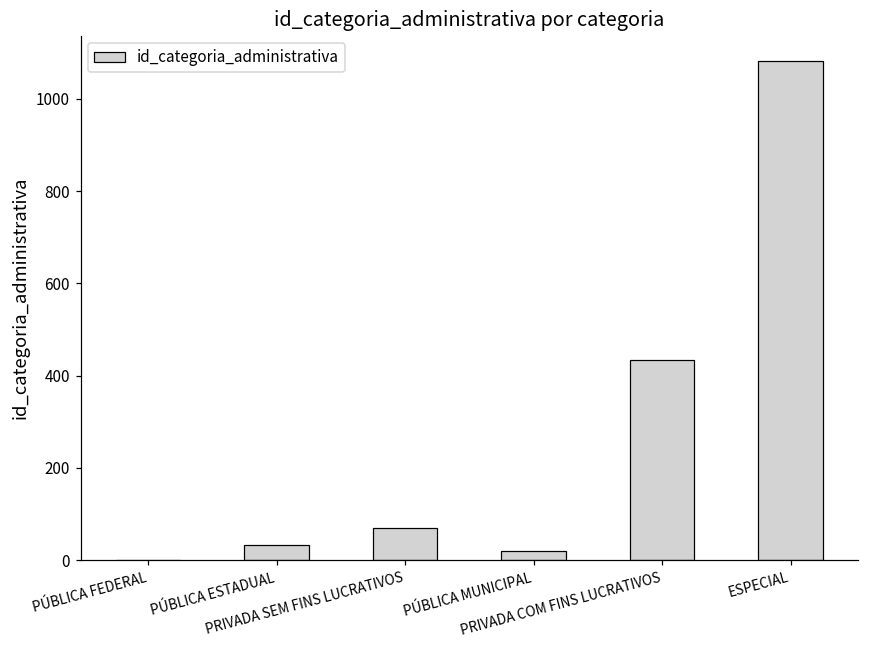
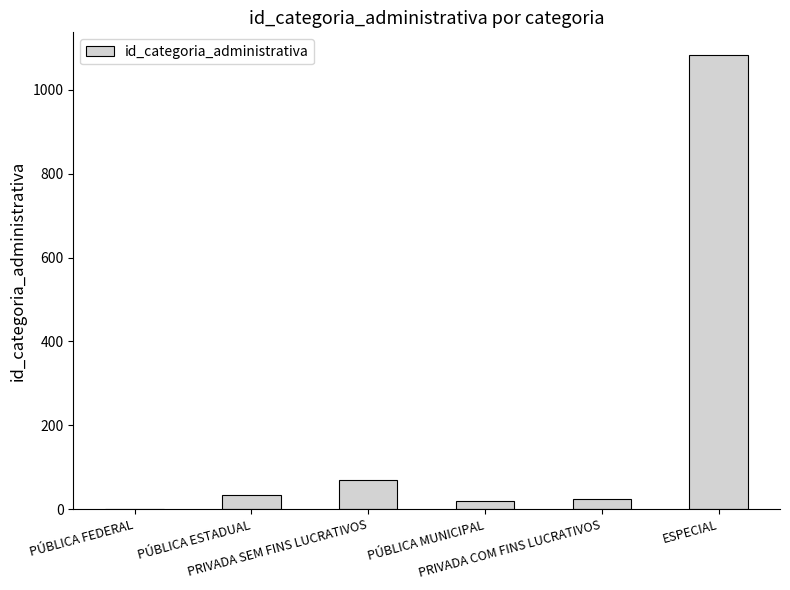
PRIVADA COM FINS LUCRATIVOS: 430 -> 30
